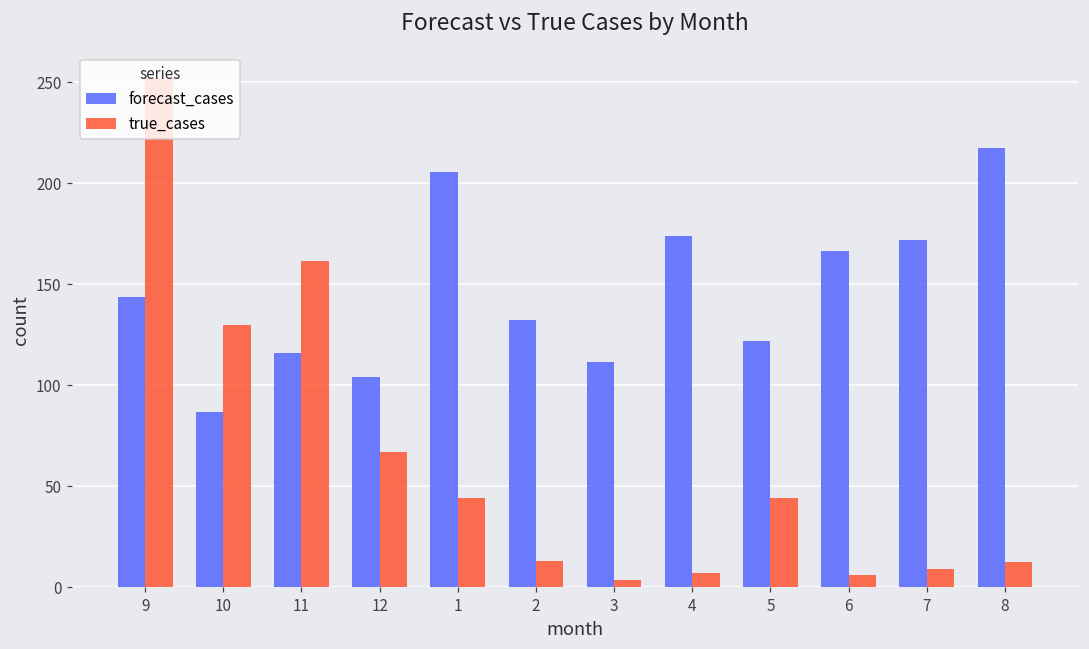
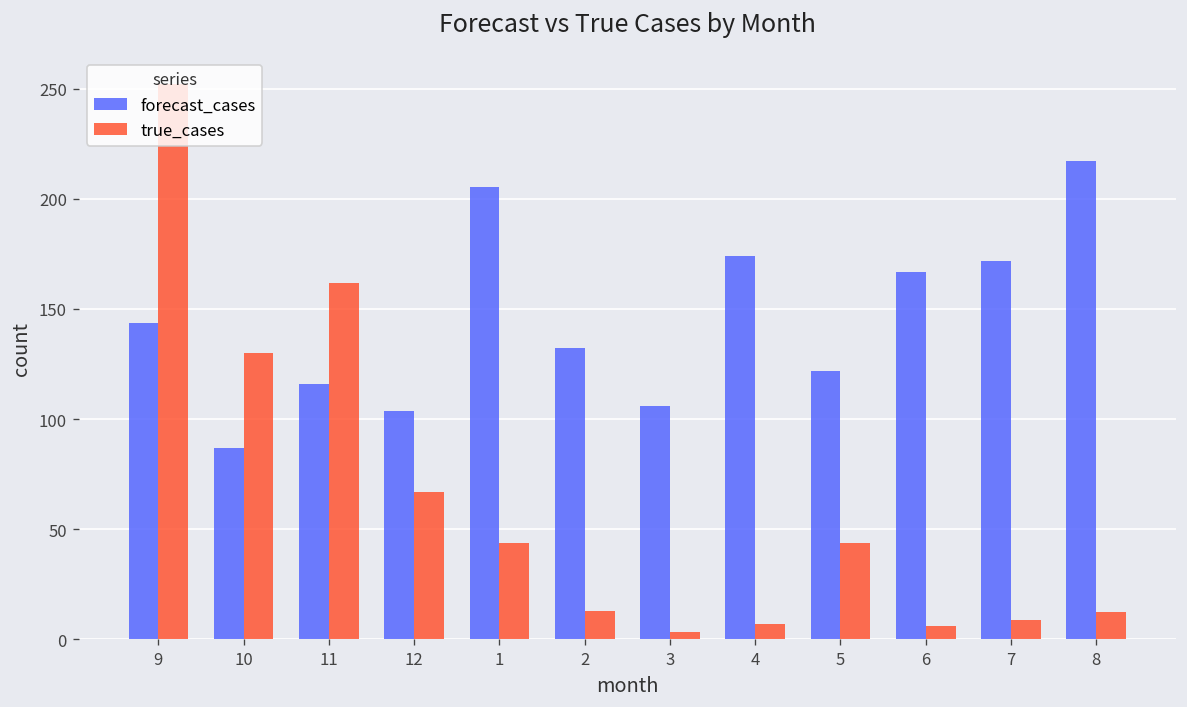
forecast_cases, 3: 111 -> 106
